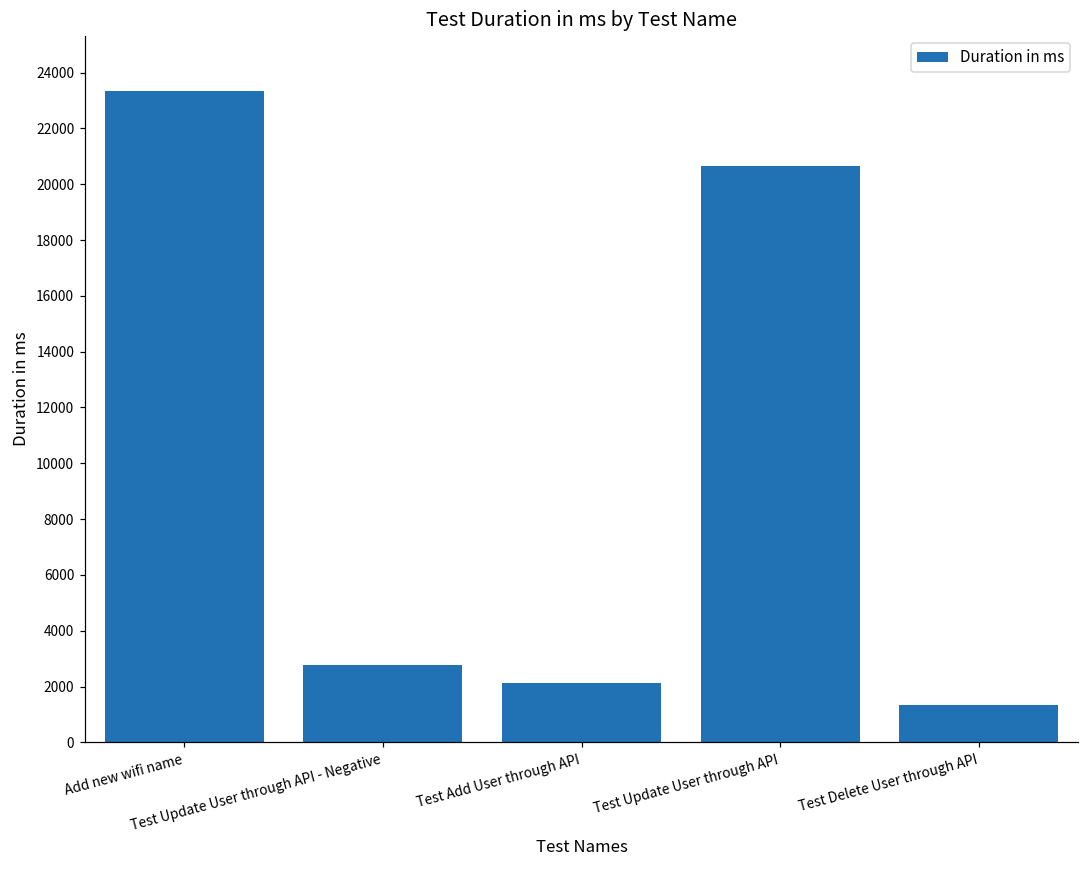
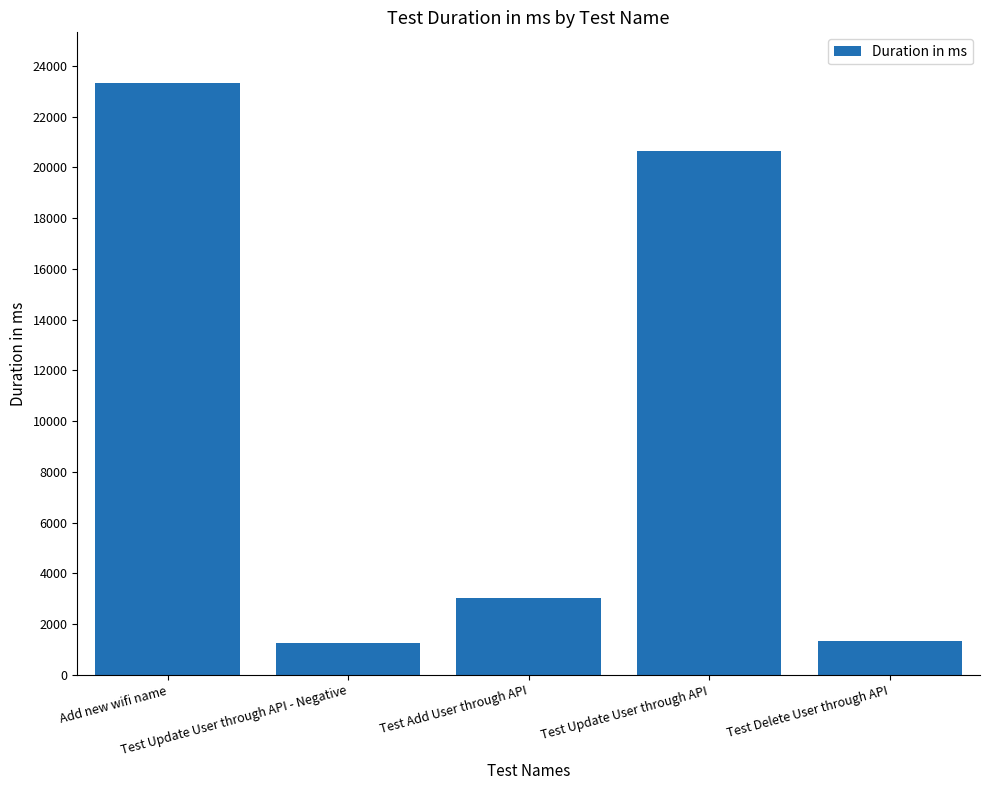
Test Update User through API - Negative: 2800 -> 1200
Test Add User through API: 2100 -> 3000
